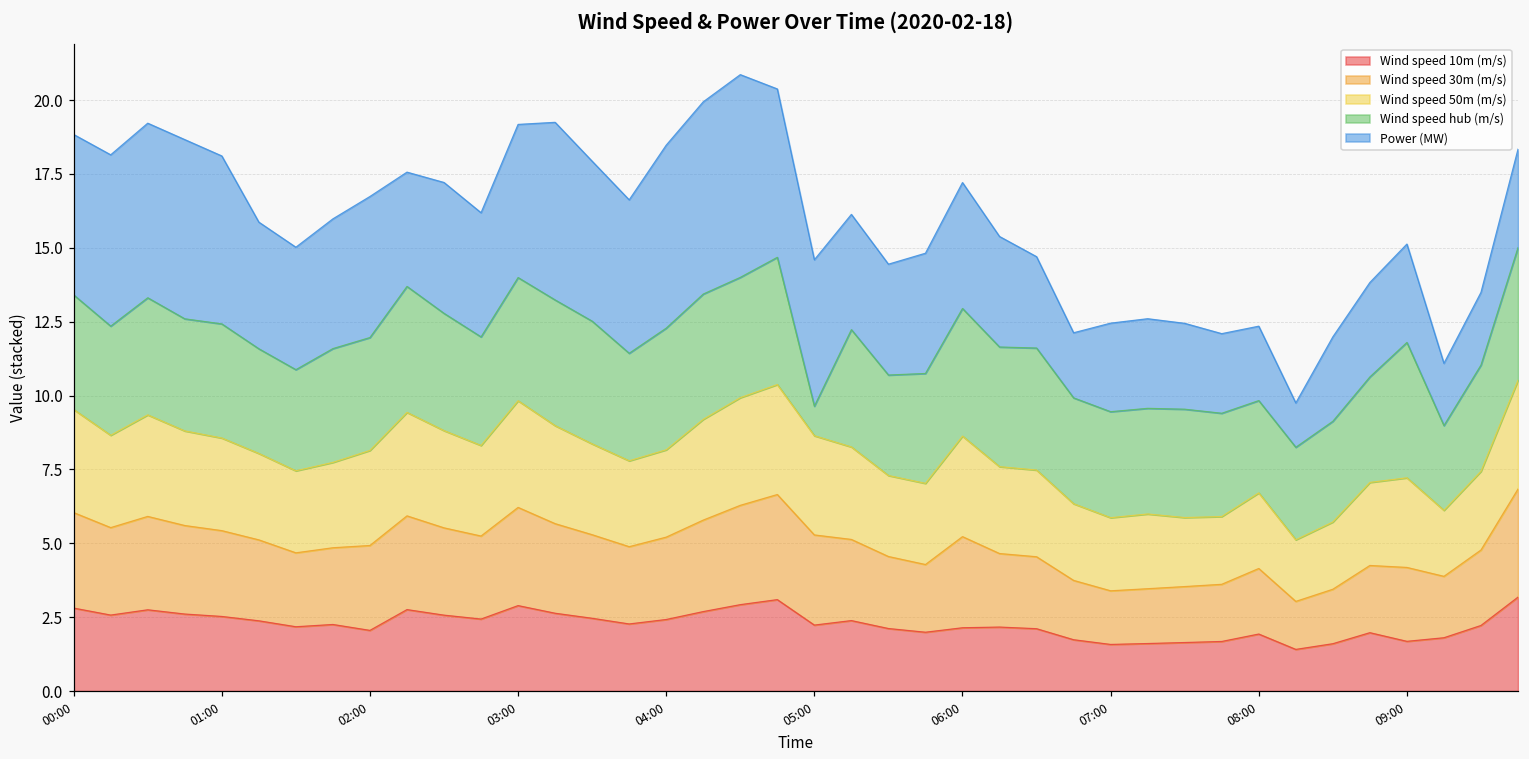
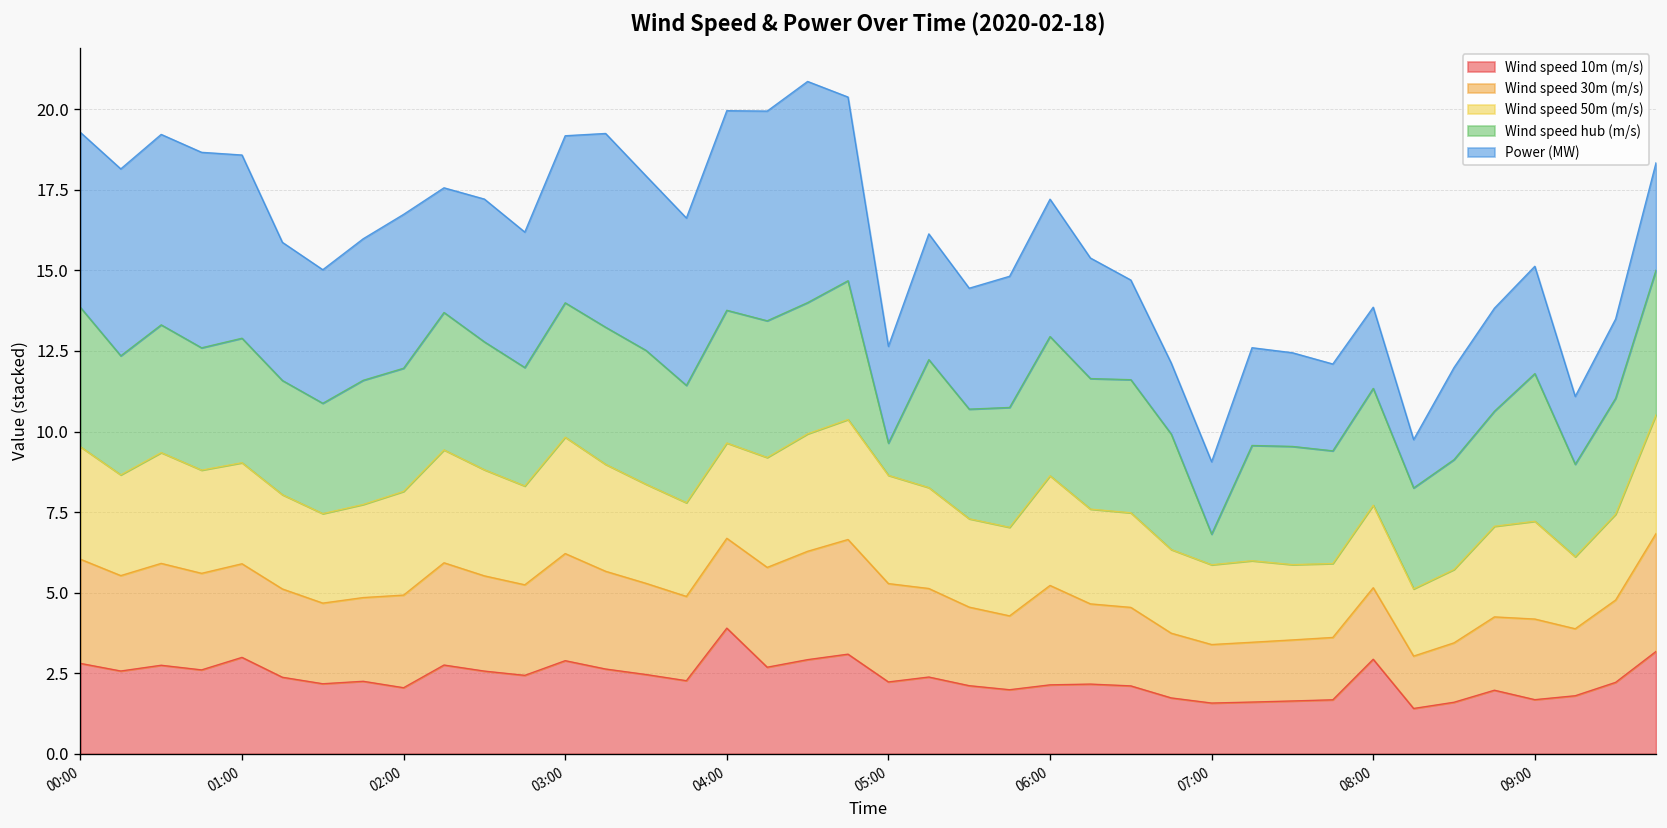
Wind speed hub (m/s), 00:00: 3.9 -> 4.3
Wind speed 10m (m/s), 01:00: 2.5 -> 3.0
Wind speed 10m (m/s), 04:00: 2.4 -> 3.9
Power (MW), 05:00: 5.0 -> 3.0
Wind speed hub (m/s), 07:00: 3.6 -> 1.0
Power (MW), 07:00: 3.0 -> 2.2
Wind speed 10m (m/s), 08:00: 1.9 -> 2.9
Wind speed hub (m/s), 08:00: 3.1 -> 3.6
